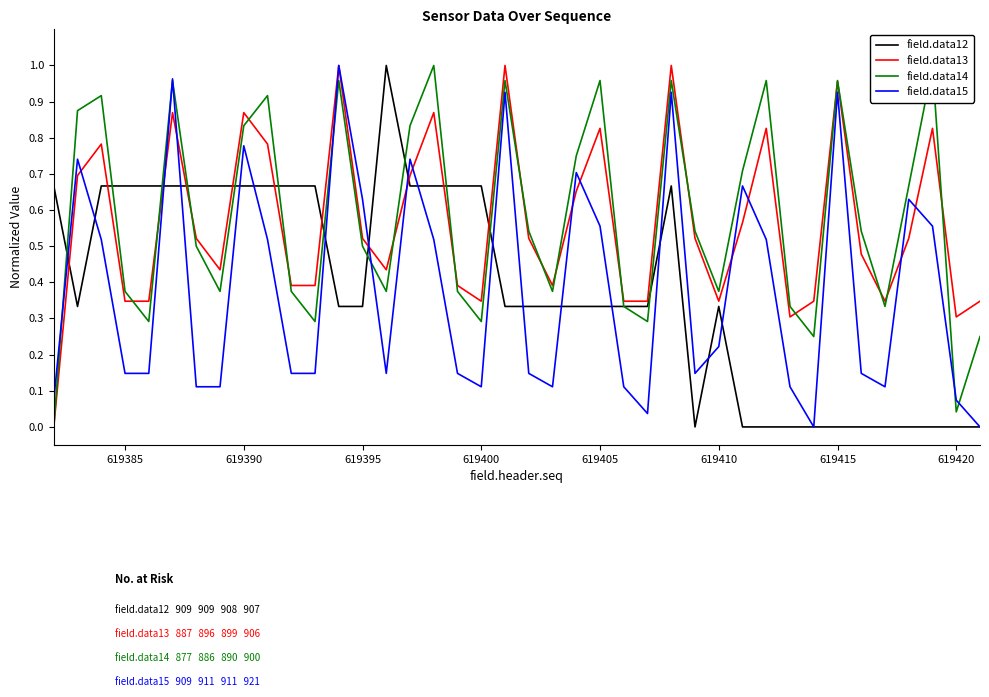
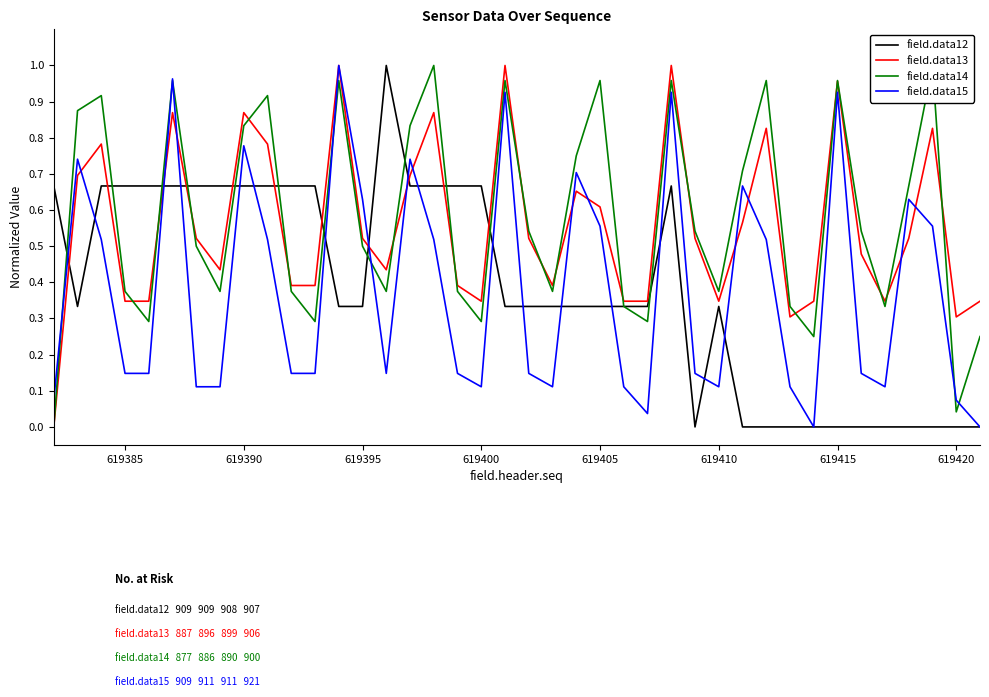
field.data13, 619405: 0.83 -> 0.61
field.data15, 619410: 0.22 -> 0.11
